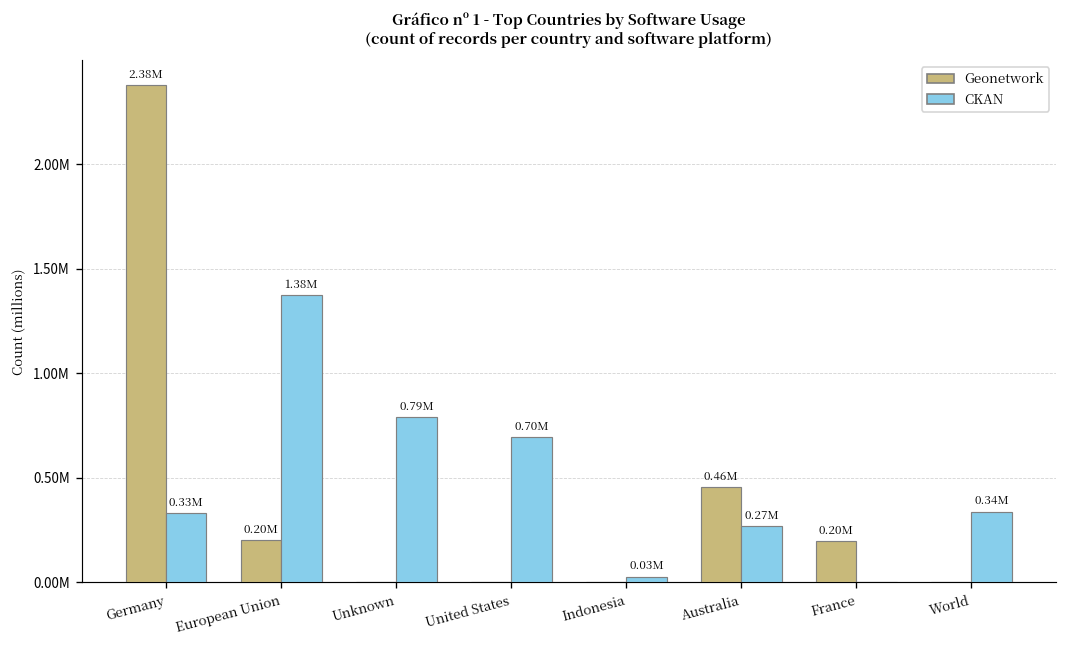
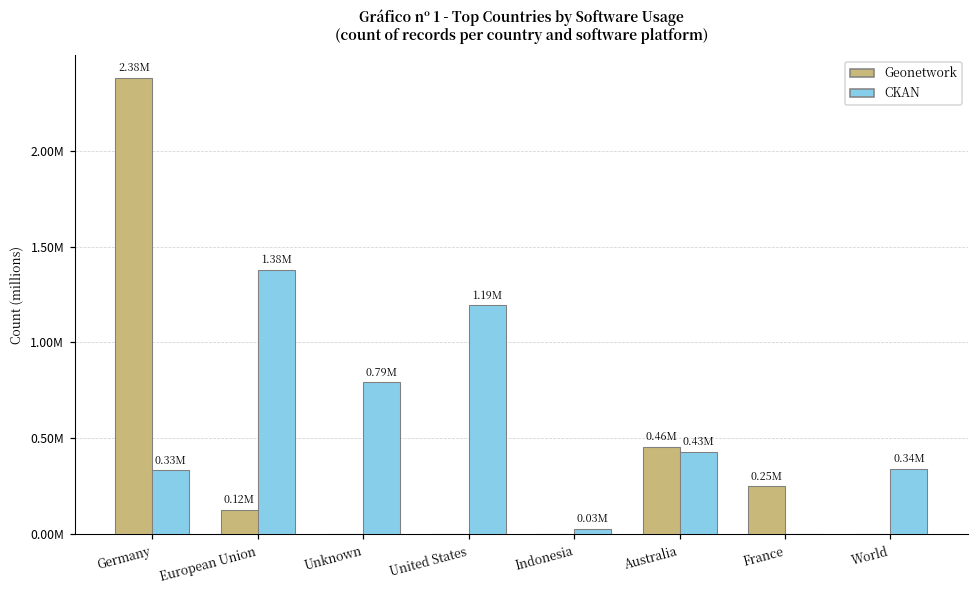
Geonetwork, European Union: 0.20M -> 0.12M
CKAN, United States: 0.70M -> 1.19M
CKAN, Australia: 0.27M -> 0.43M
Geonetwork, France: 0.20M -> 0.25M
